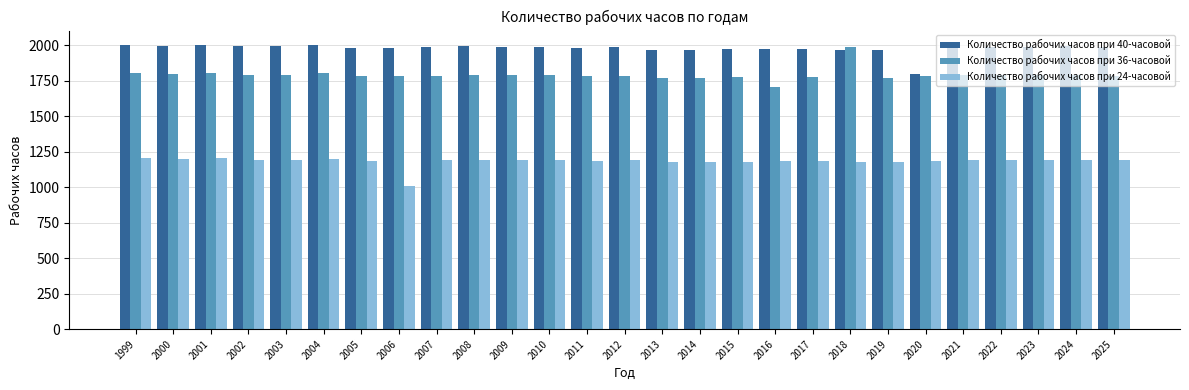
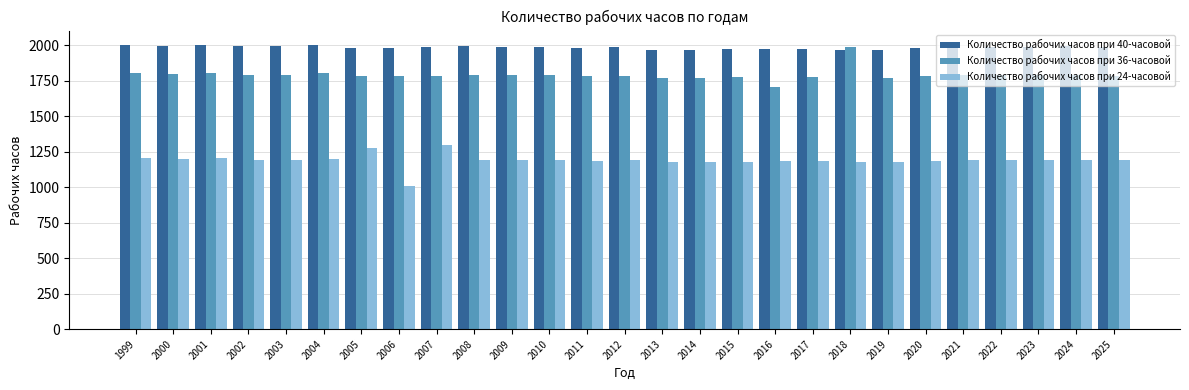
Количество рабочих часов при 24-часовой, 2005: 1190 -> 1280
Количество рабочих часов при 24-часовой, 2007: 1190 -> 1300
Количество рабочих часов при 40-часовой, 2020: 1800 -> 1980
